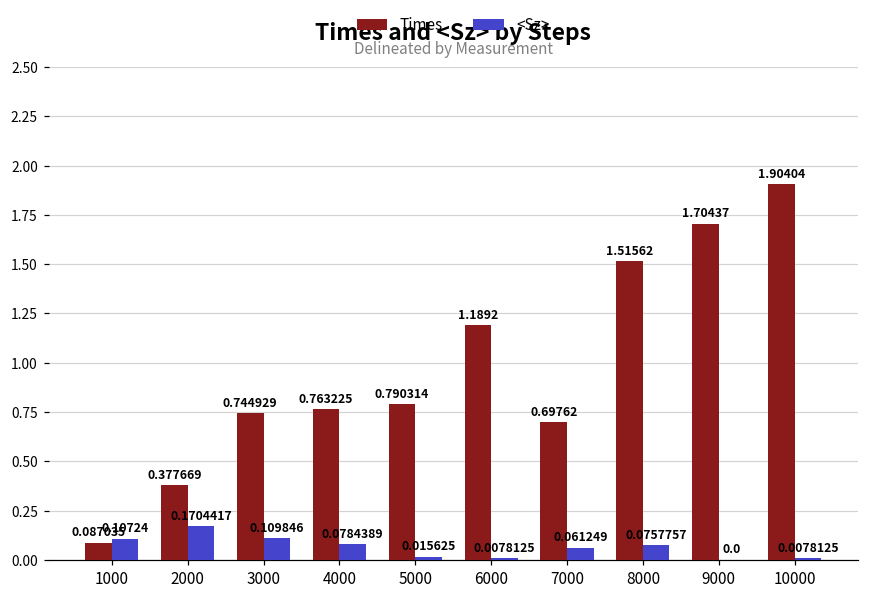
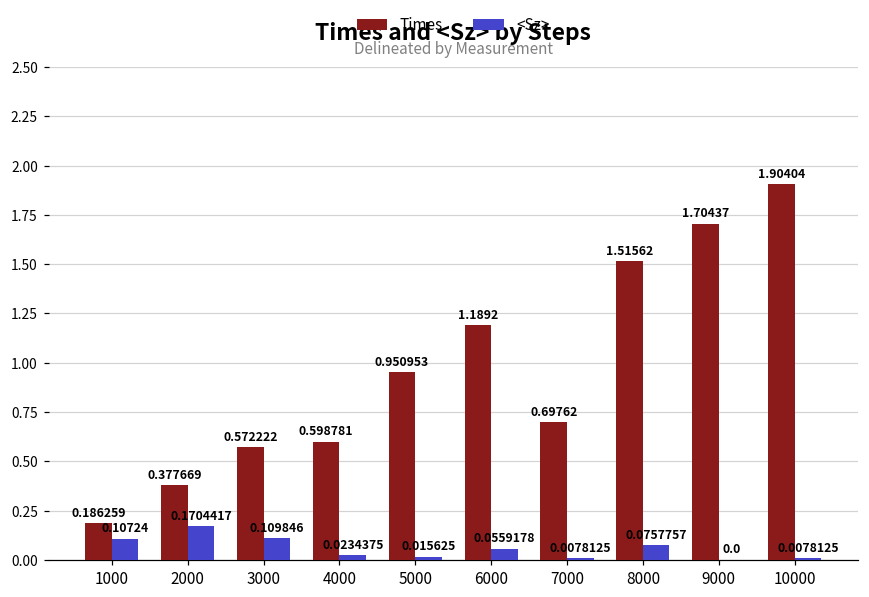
Times, 1000: 0.087035 -> 0.186259
Times, 3000: 0.744929 -> 0.572222
Times, 4000: 0.763225 -> 0.598781
<Sz>, 4000: 0.0784389 -> 0.0234375
Times, 5000: 0.790314 -> 0.950953
<Sz>, 6000: 0.0078125 -> 0.0559178
<Sz>, 7000: 0.061249 -> 0.0078125
